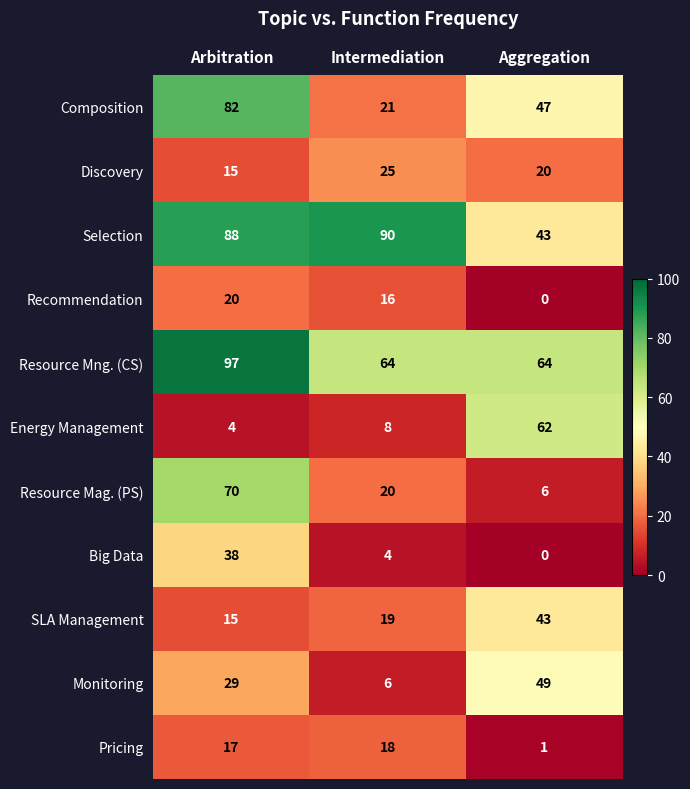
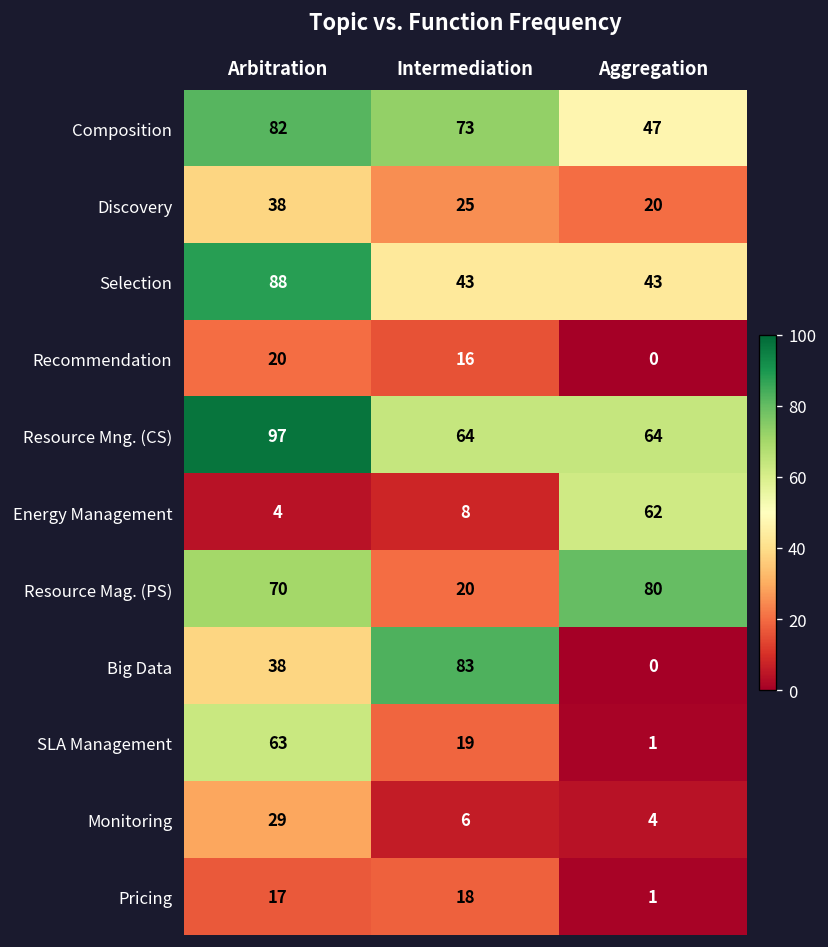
Composition, Intermediation: 21 -> 73
Discovery, Arbitration: 15 -> 38
Selection, Intermediation: 90 -> 43
Resource Mag. (PS), Aggregation: 6 -> 80
Big Data, Intermediation: 4 -> 83
SLA Management, Arbitration: 15 -> 63
SLA Management, Aggregation: 43 -> 1
Monitoring, Aggregation: 49 -> 4
